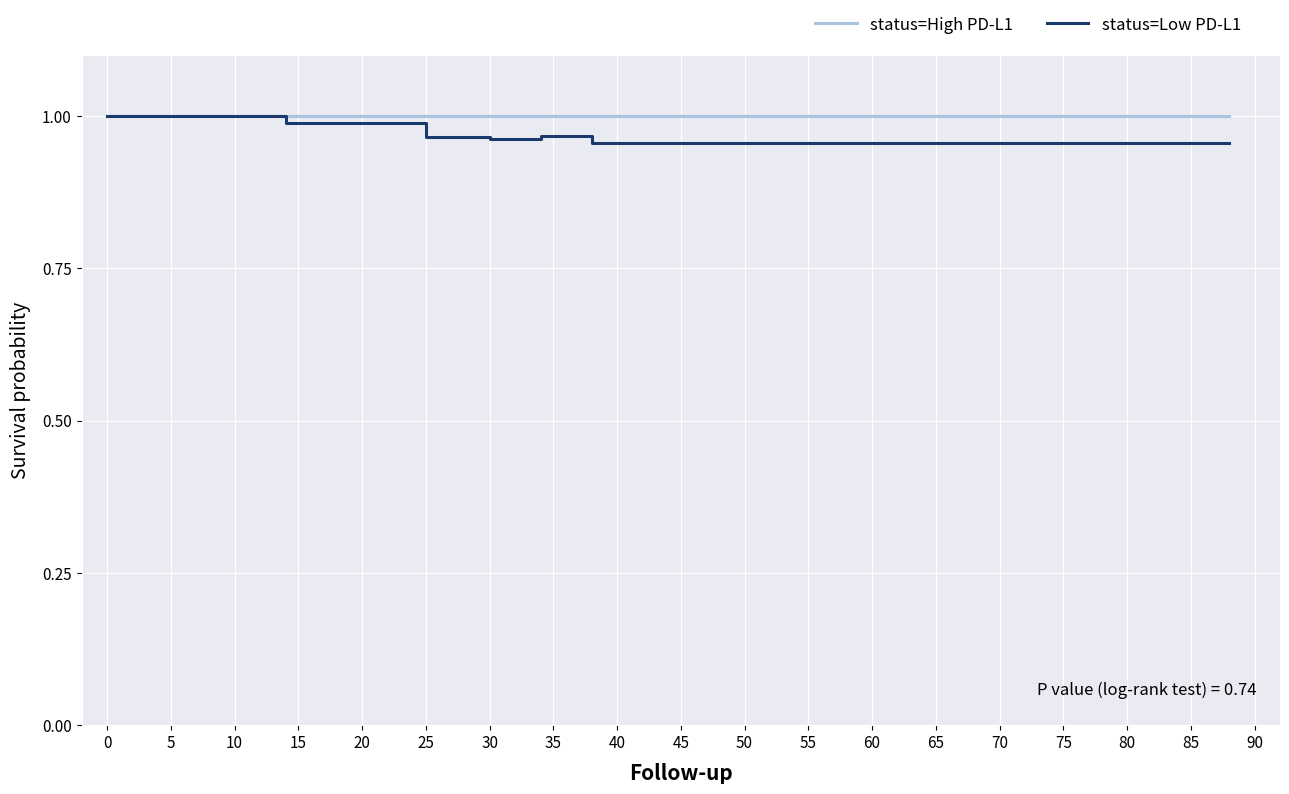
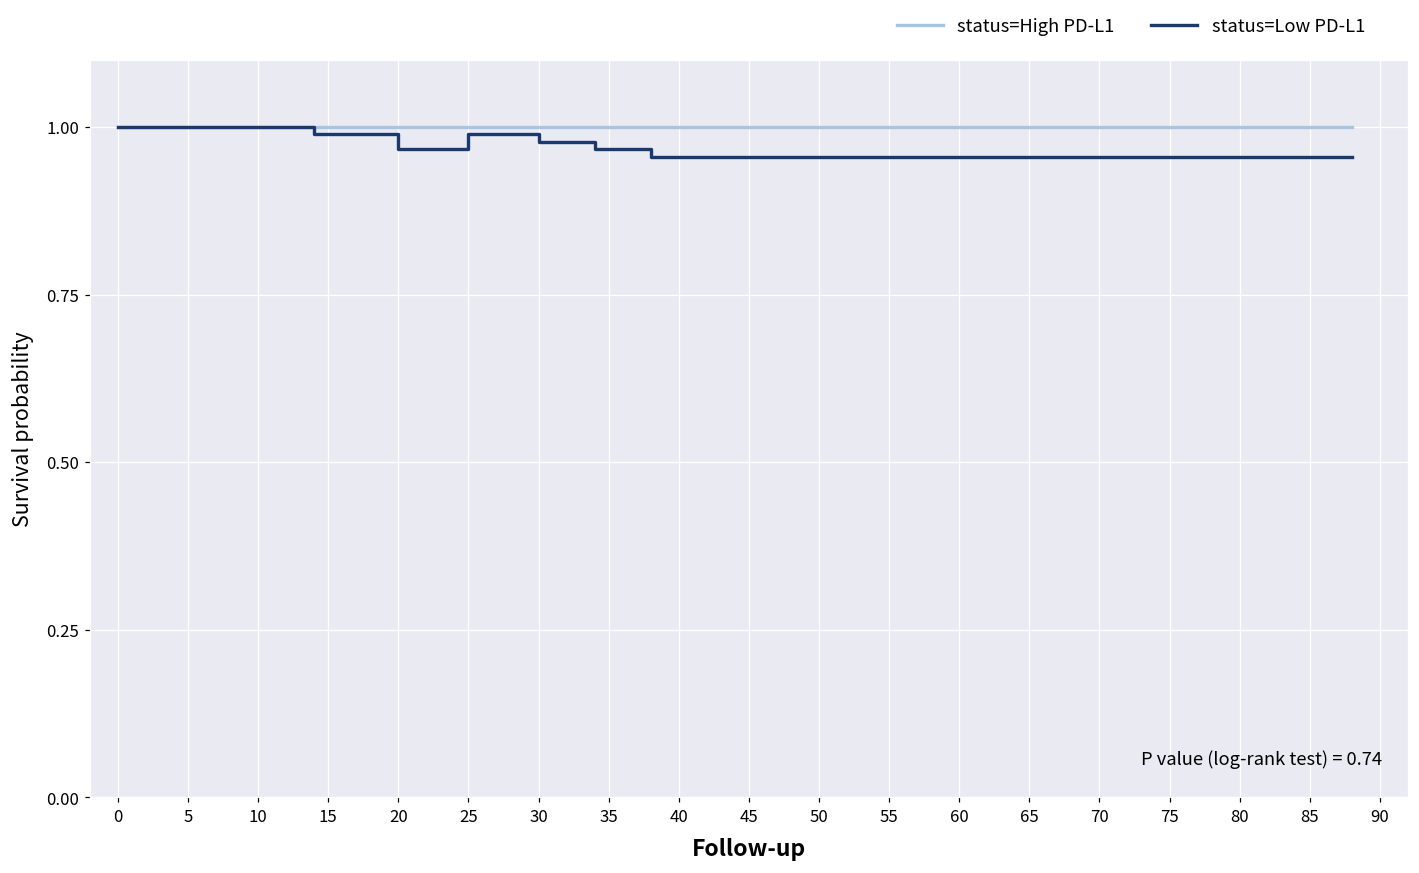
status=Low PD-L1, 20: 0.99 -> 0.97
status=Low PD-L1, 25: 0.97 -> 0.99
status=Low PD-L1, 30: 0.96 -> 0.98
